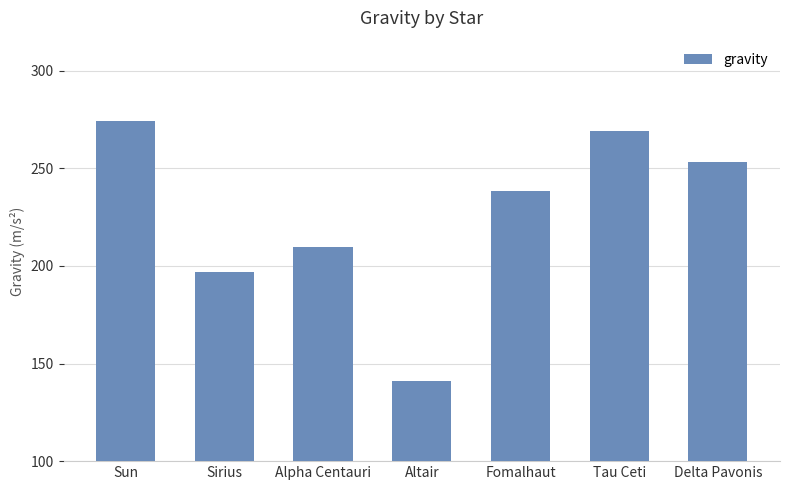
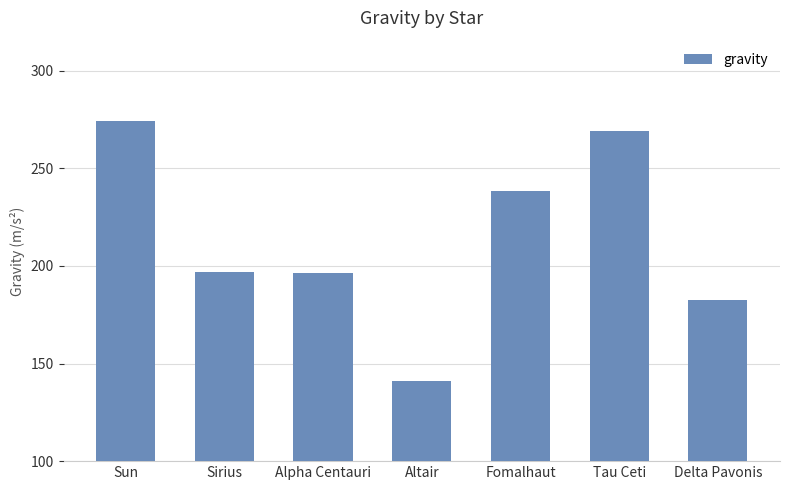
Alpha Centauri: 210 -> 197
Delta Pavonis: 253 -> 183
